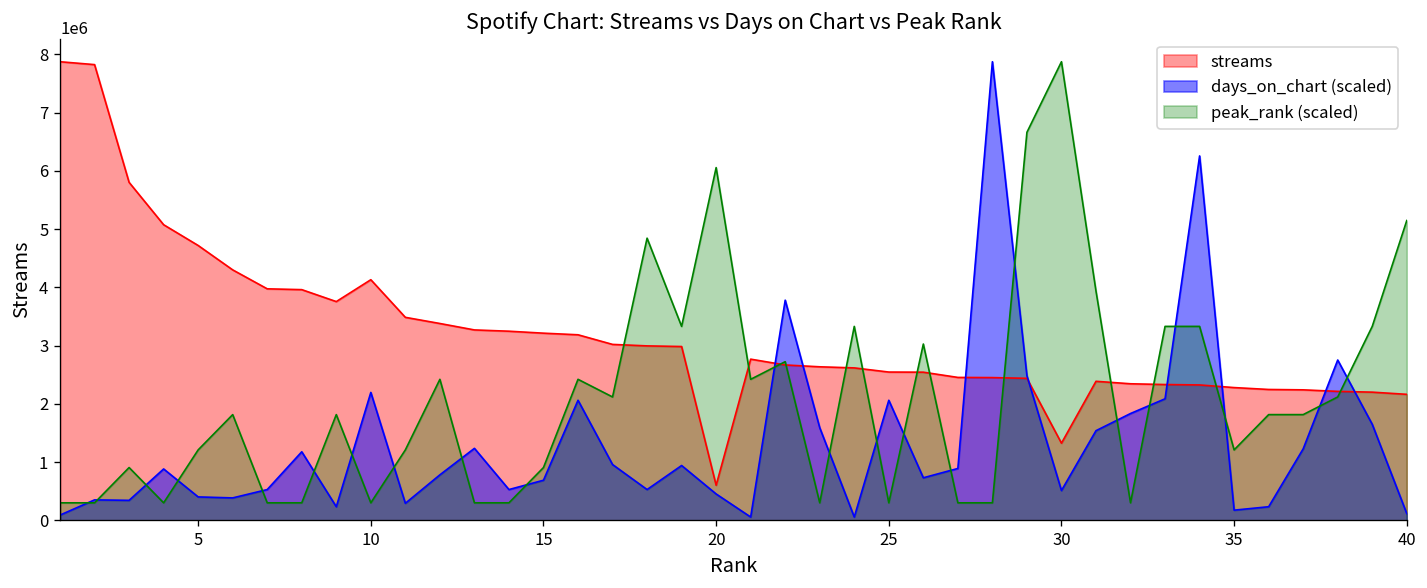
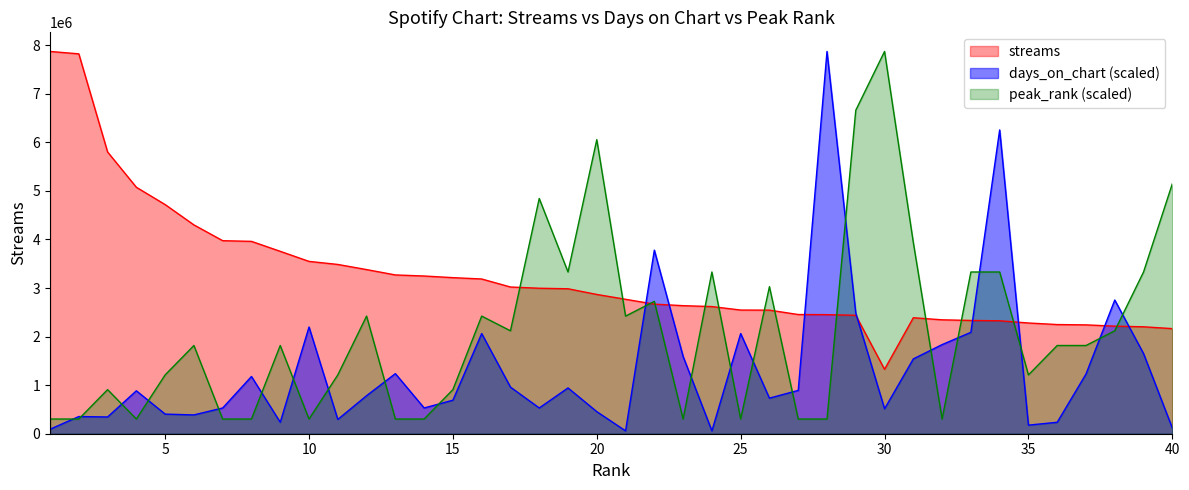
streams, 10: 4100000 -> 3500000
streams, 20: 600000 -> 2900000
